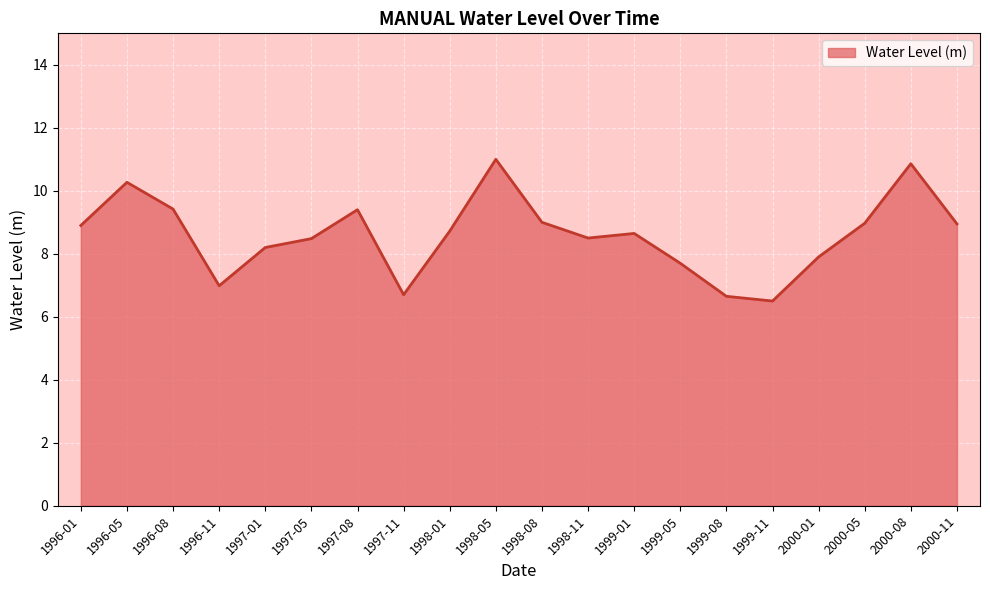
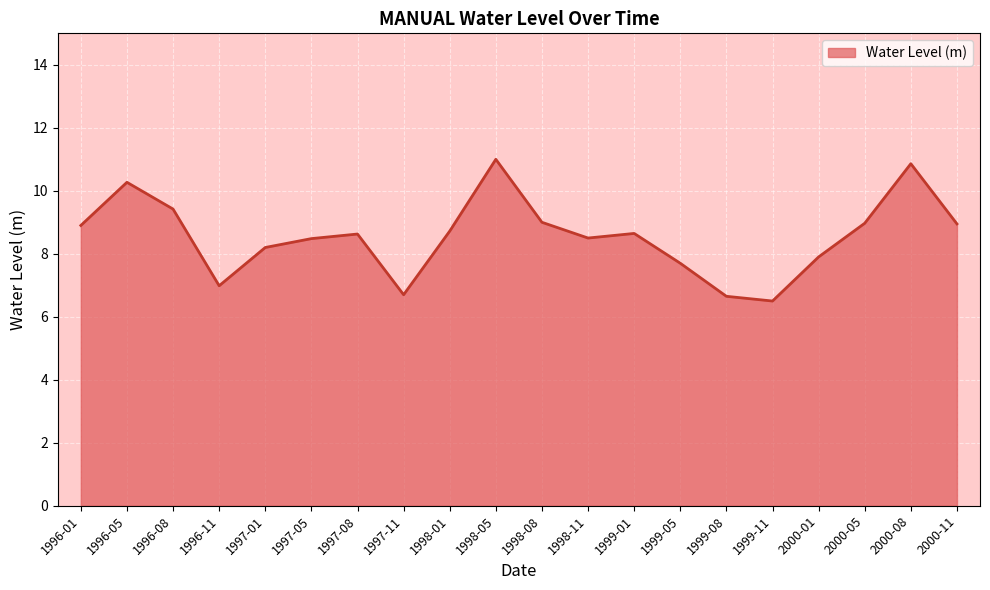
1997-08: 9.4 -> 8.6
